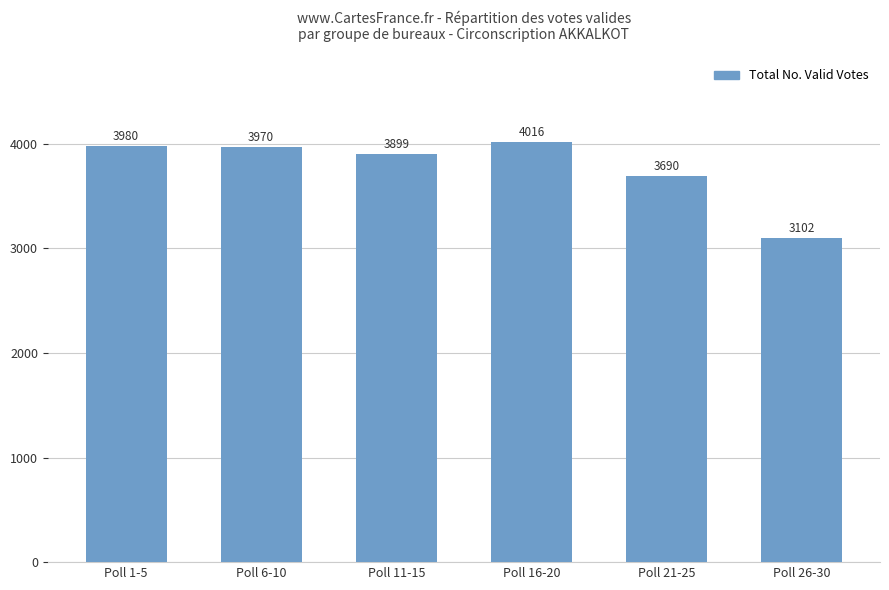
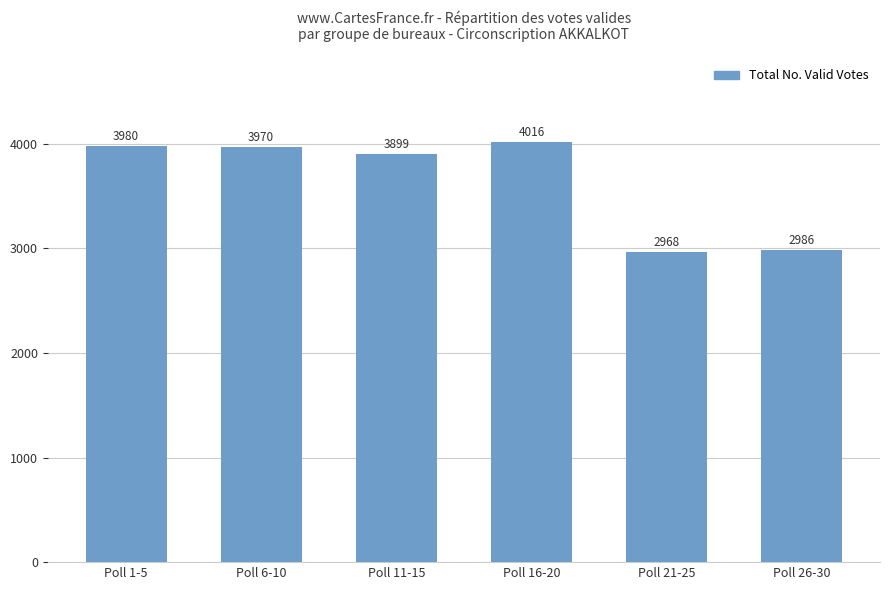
Poll 21-25: 3690 -> 2968
Poll 26-30: 3102 -> 2986
